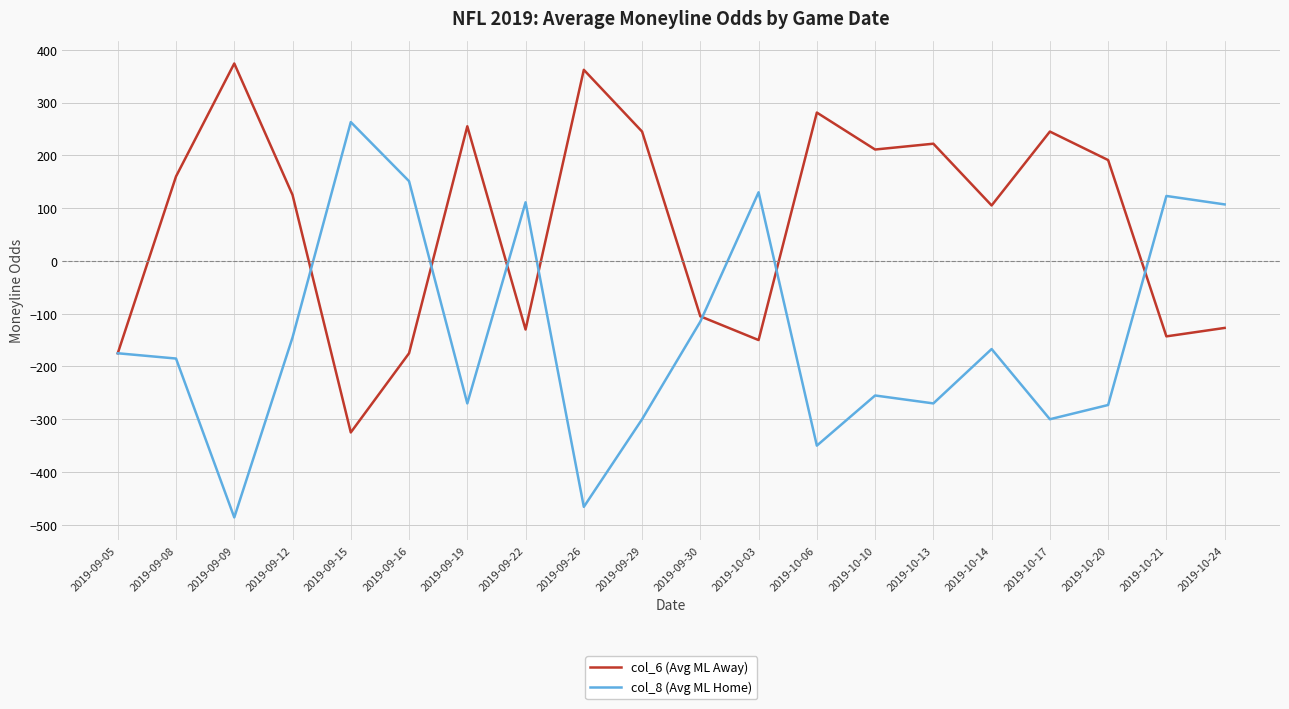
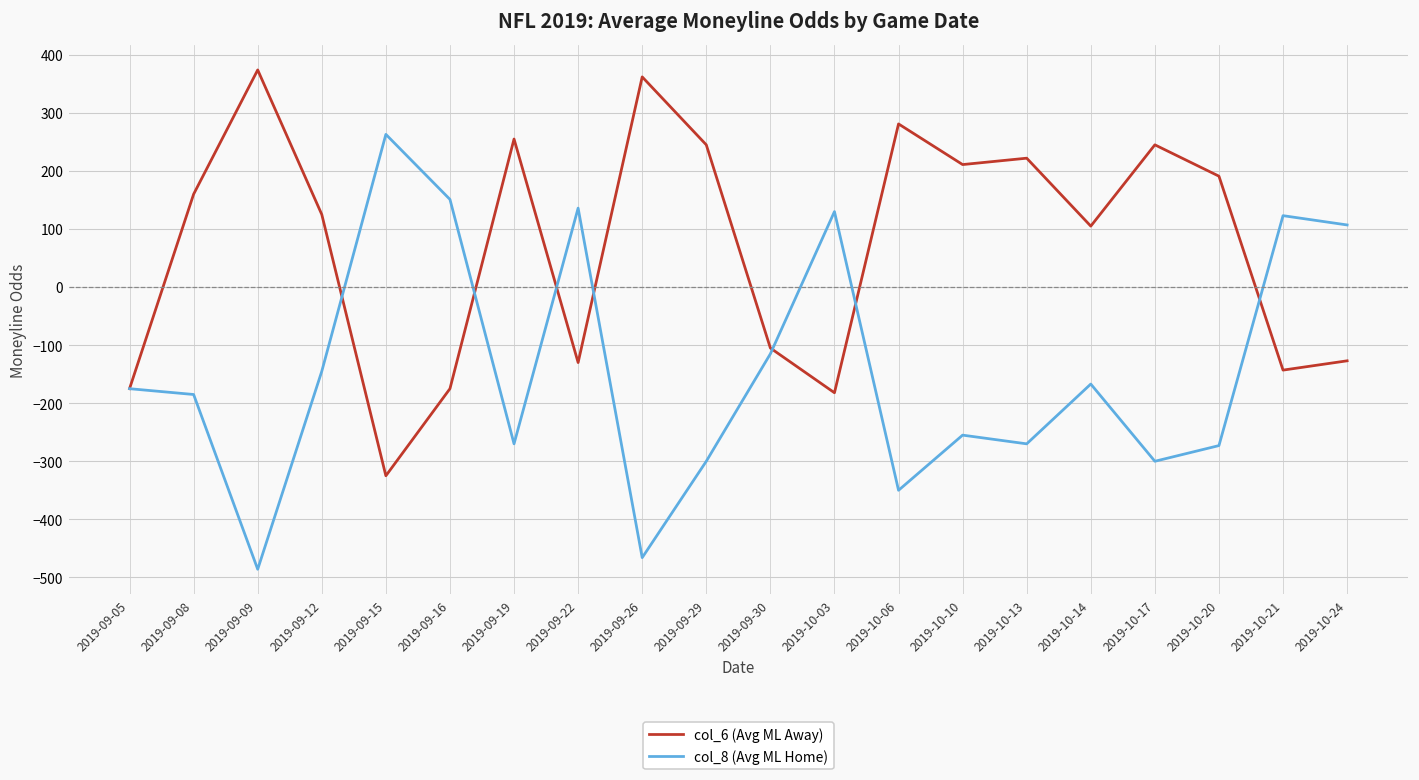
col_8 (Avg ML Home), 2019-09-22: 110 -> 140
col_6 (Avg ML Away), 2019-10-03: -150 -> -180
